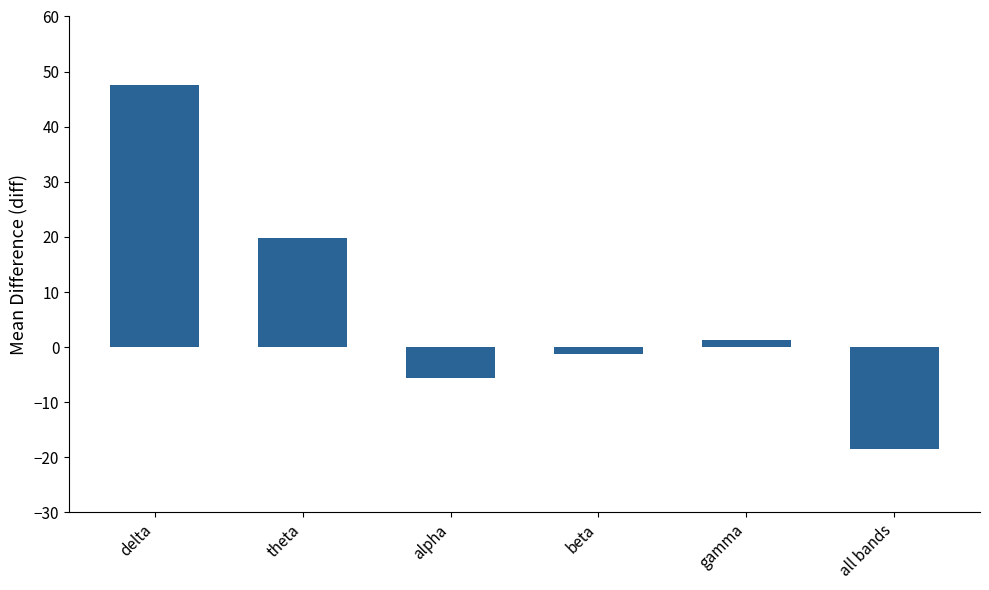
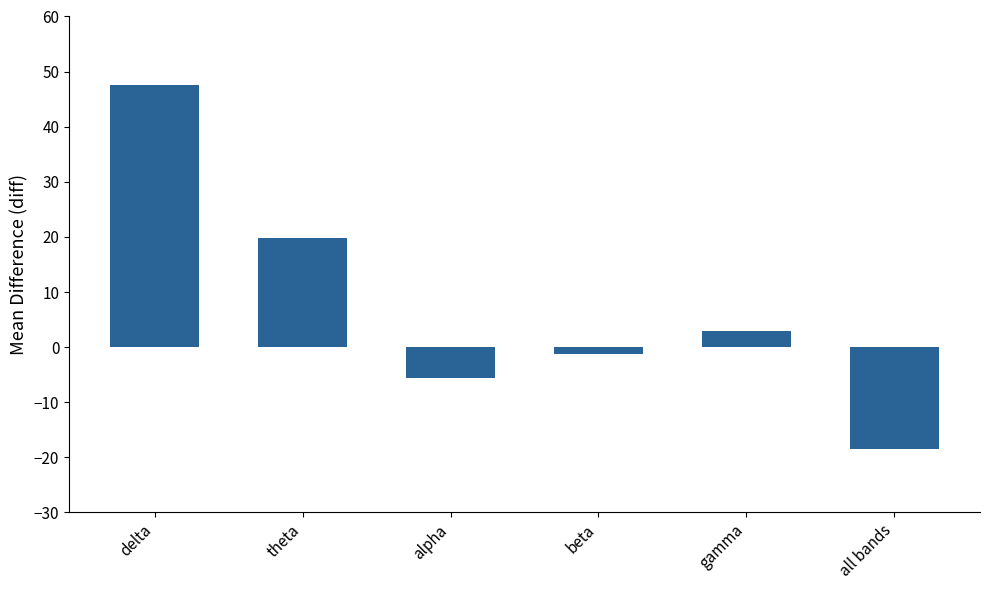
gamma: 1 -> 3
